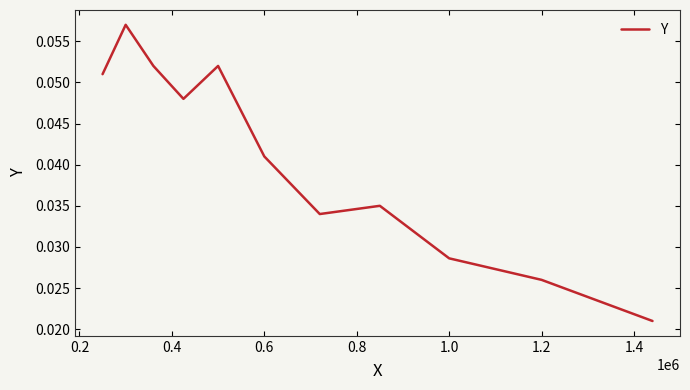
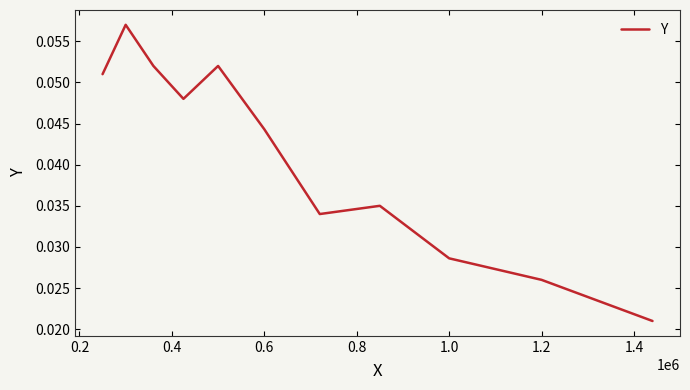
0.6: 0.041 -> 0.044
